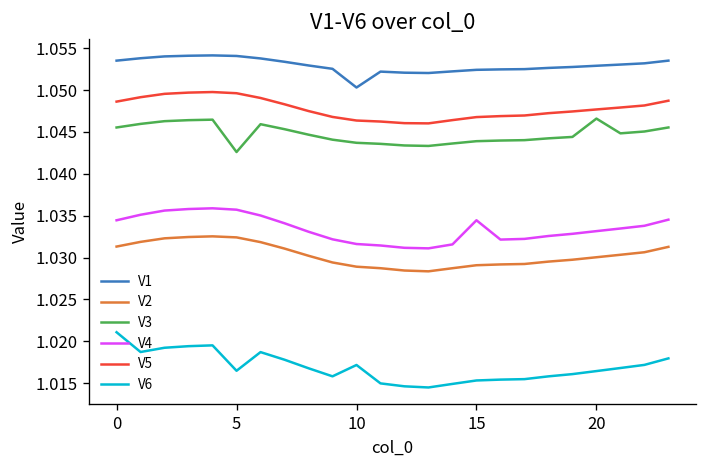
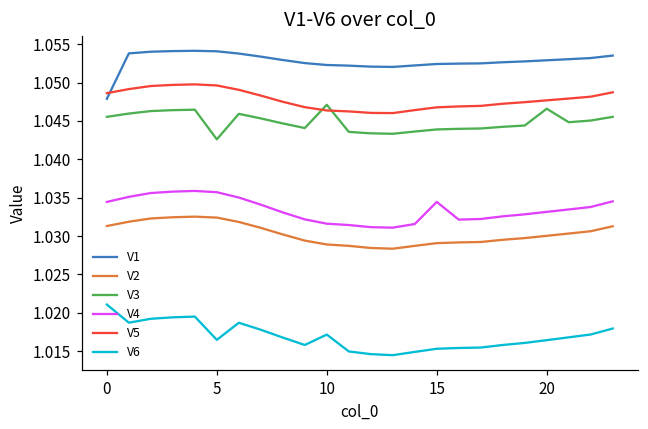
V1, 0: 1.054 -> 1.048
V1, 10: 1.050 -> 1.052
V3, 10: 1.044 -> 1.047
